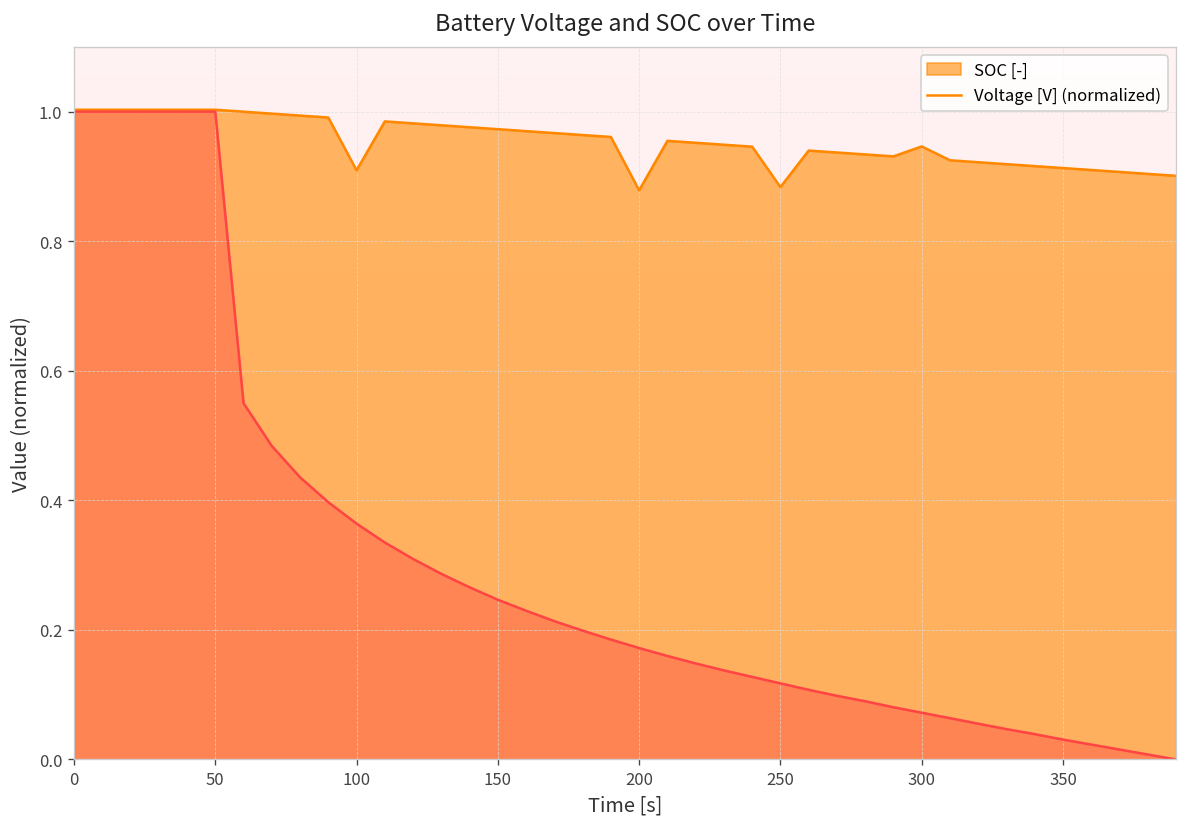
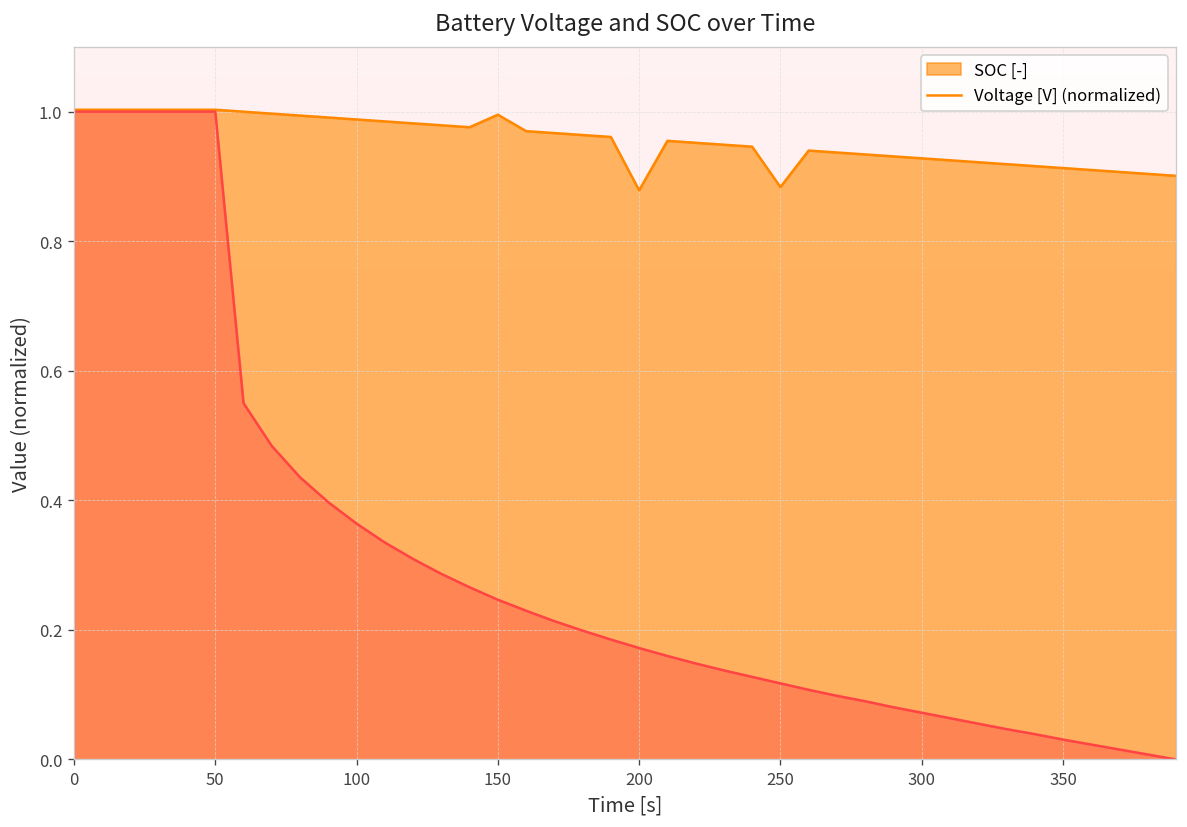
SOC [-], 100: 0.91 -> 0.99
SOC [-], 150: 0.97 -> 1.00
SOC [-], 300: 0.95 -> 0.93
